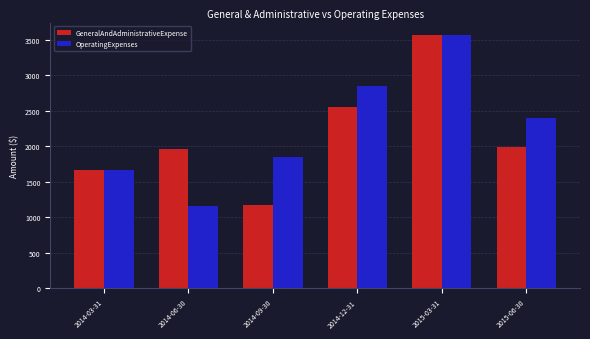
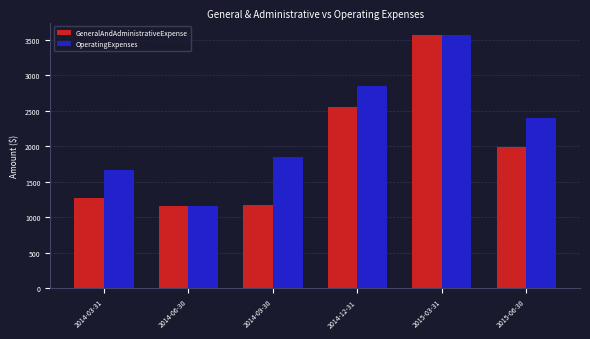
GeneralAndAdministrativeExpense, 2014-03-31: 1700 -> 1300
GeneralAndAdministrativeExpense, 2014-06-30: 2000 -> 1200
